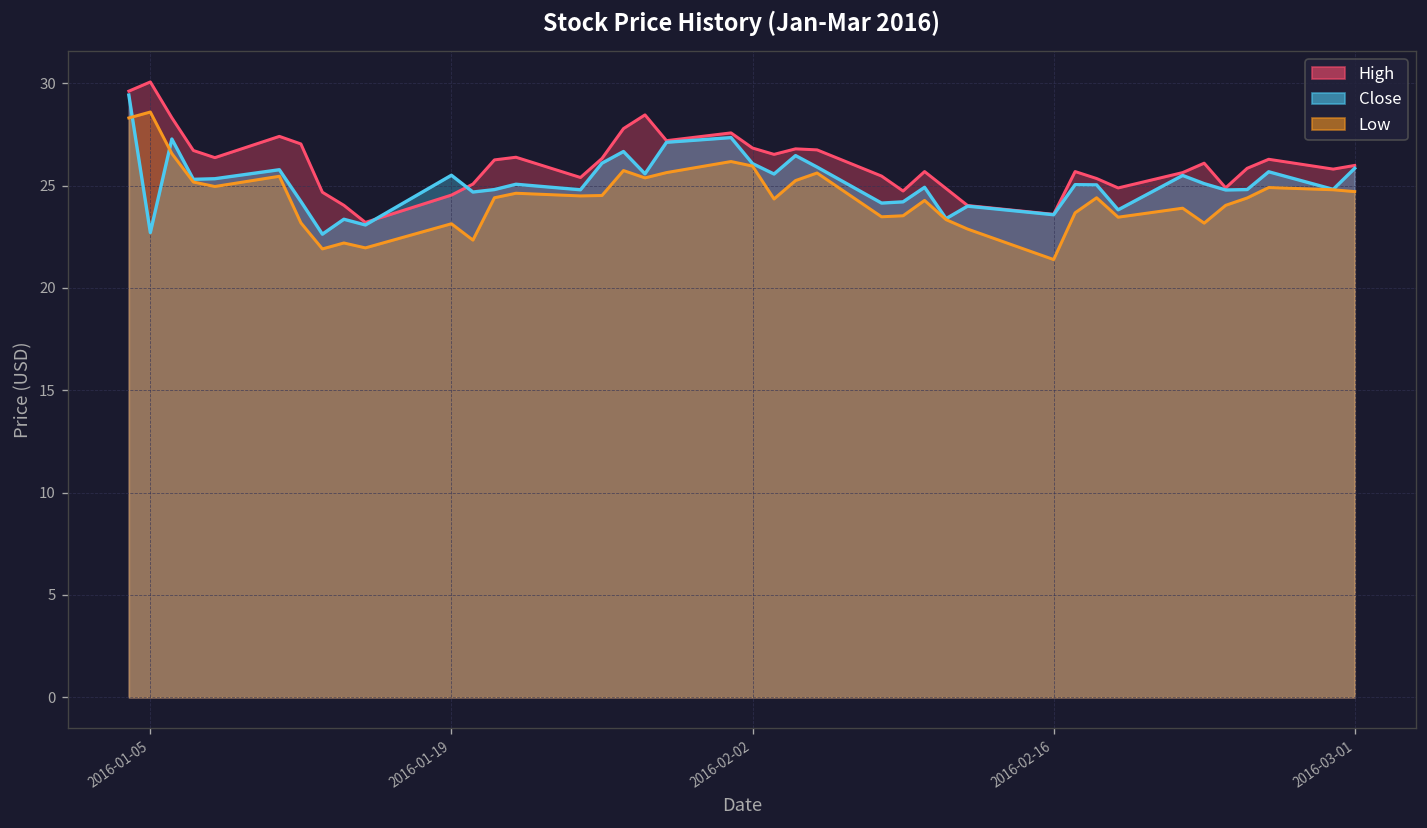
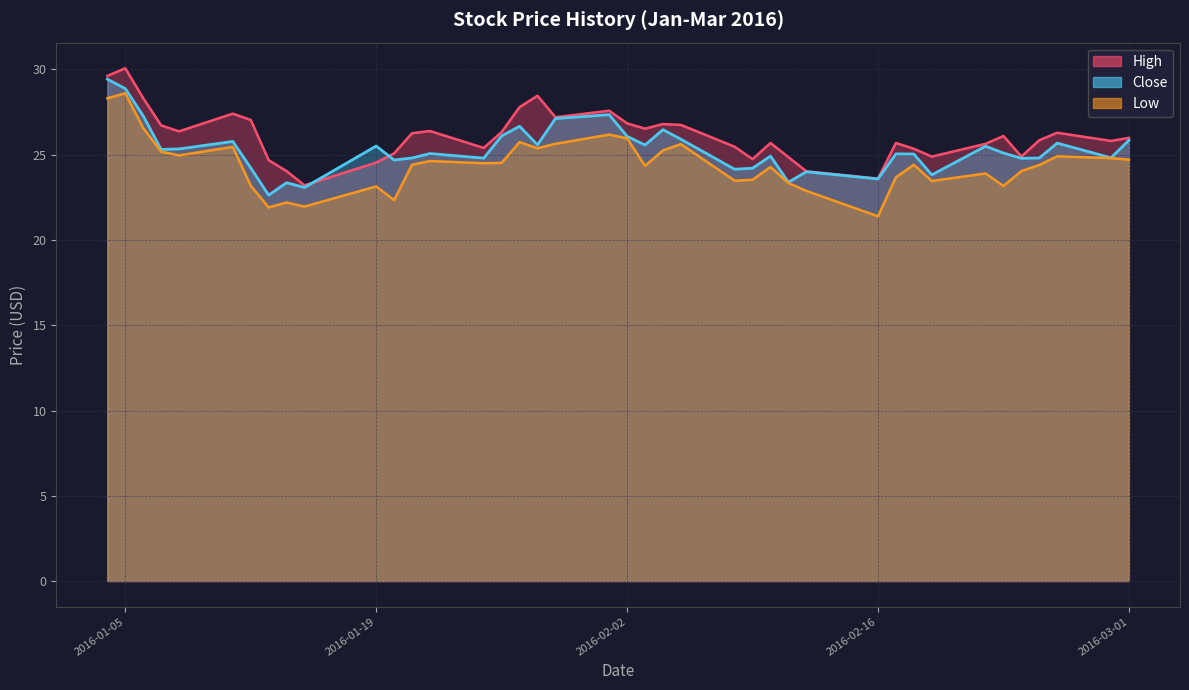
Close, 2016-01-05: 22.7 -> 28.9
